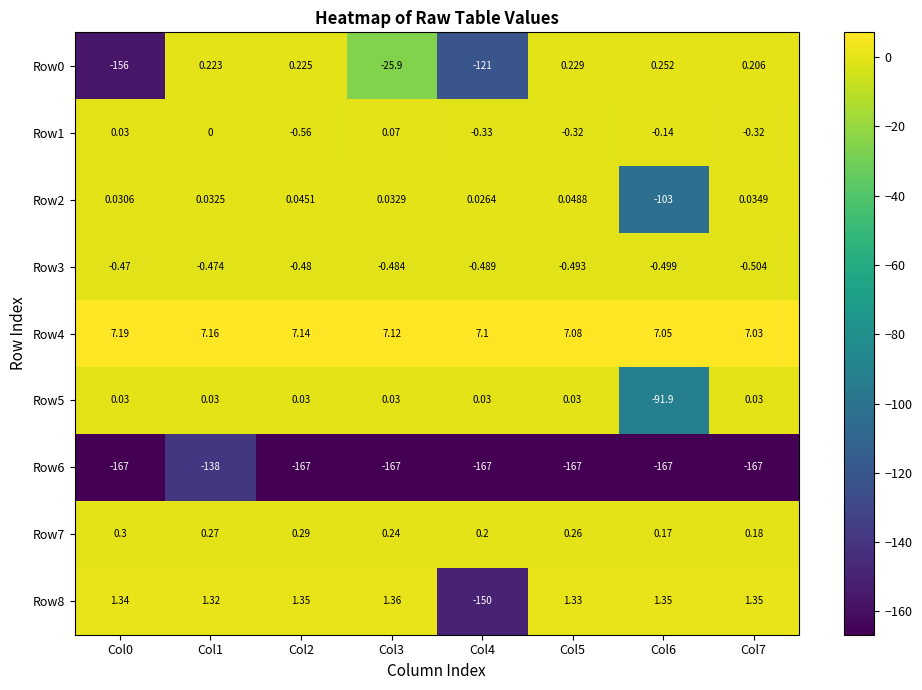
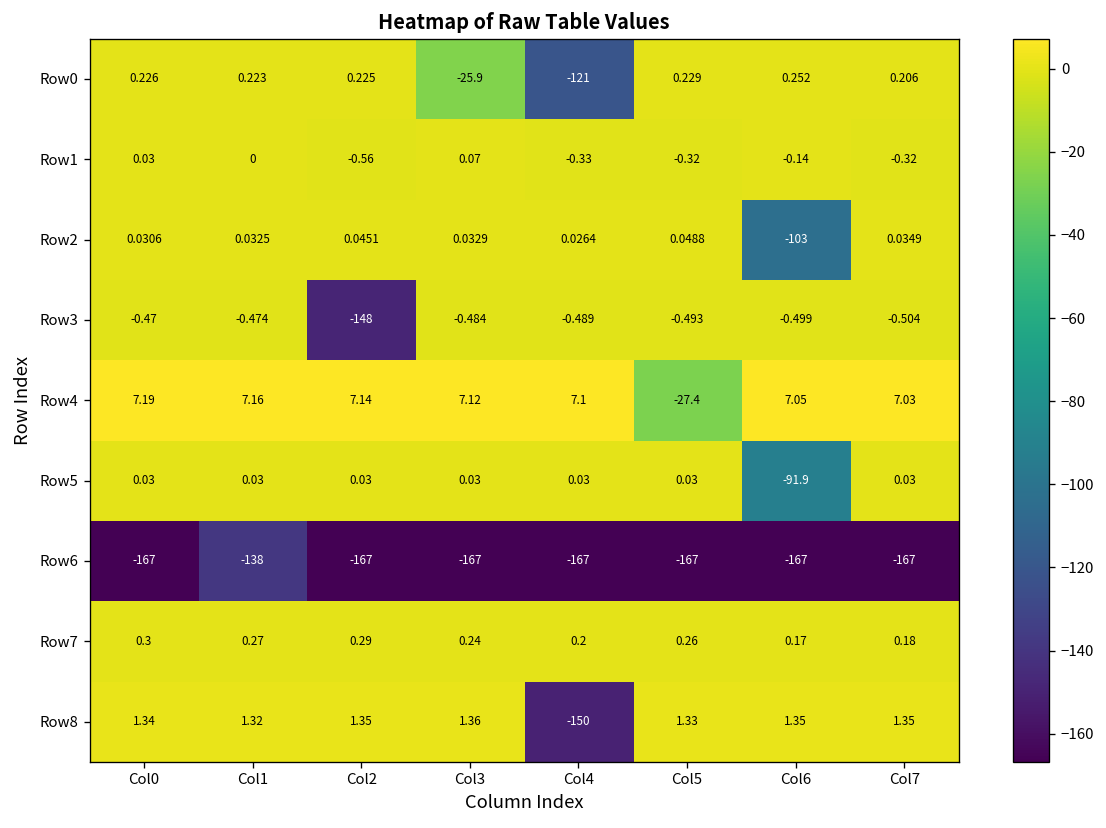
Row0, Col0: -156 -> 0.226
Row3, Col2: -0.48 -> -148
Row4, Col5: 7.08 -> -27.4
